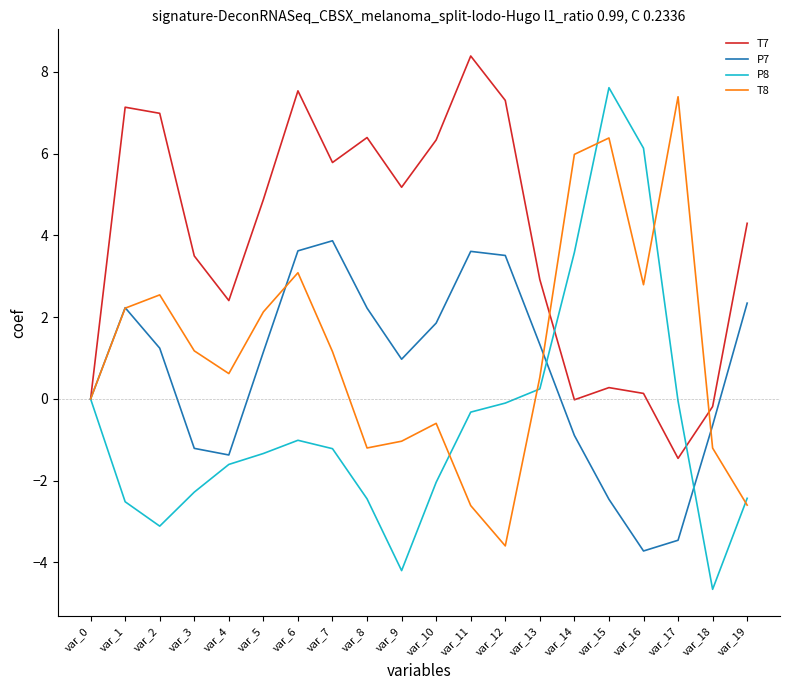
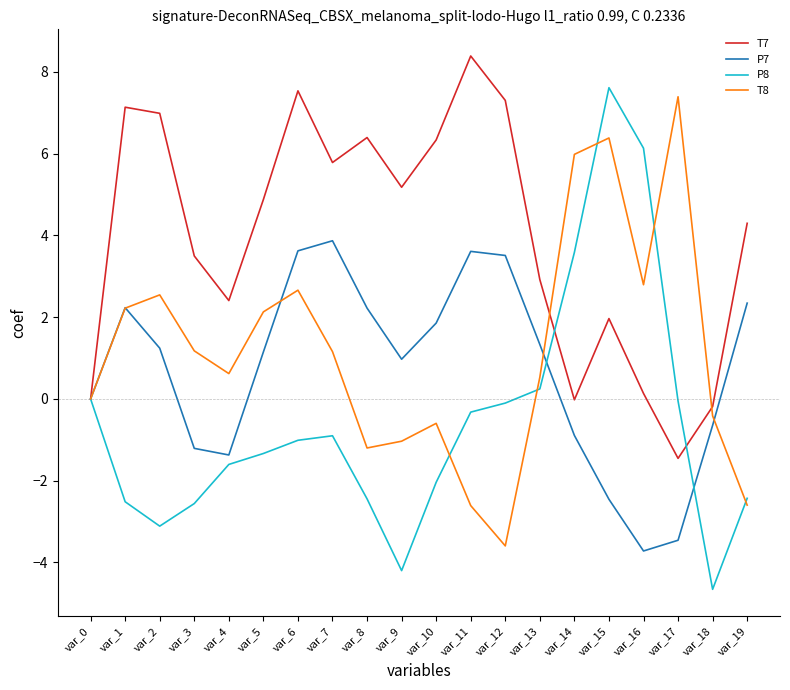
P8, var_3: -2.3 -> -2.6
T8, var_6: 3.1 -> 2.7
P8, var_7: -1.2 -> -0.9
T7, var_15: 0.3 -> 2.0
T8, var_18: -1.2 -> -0.4
